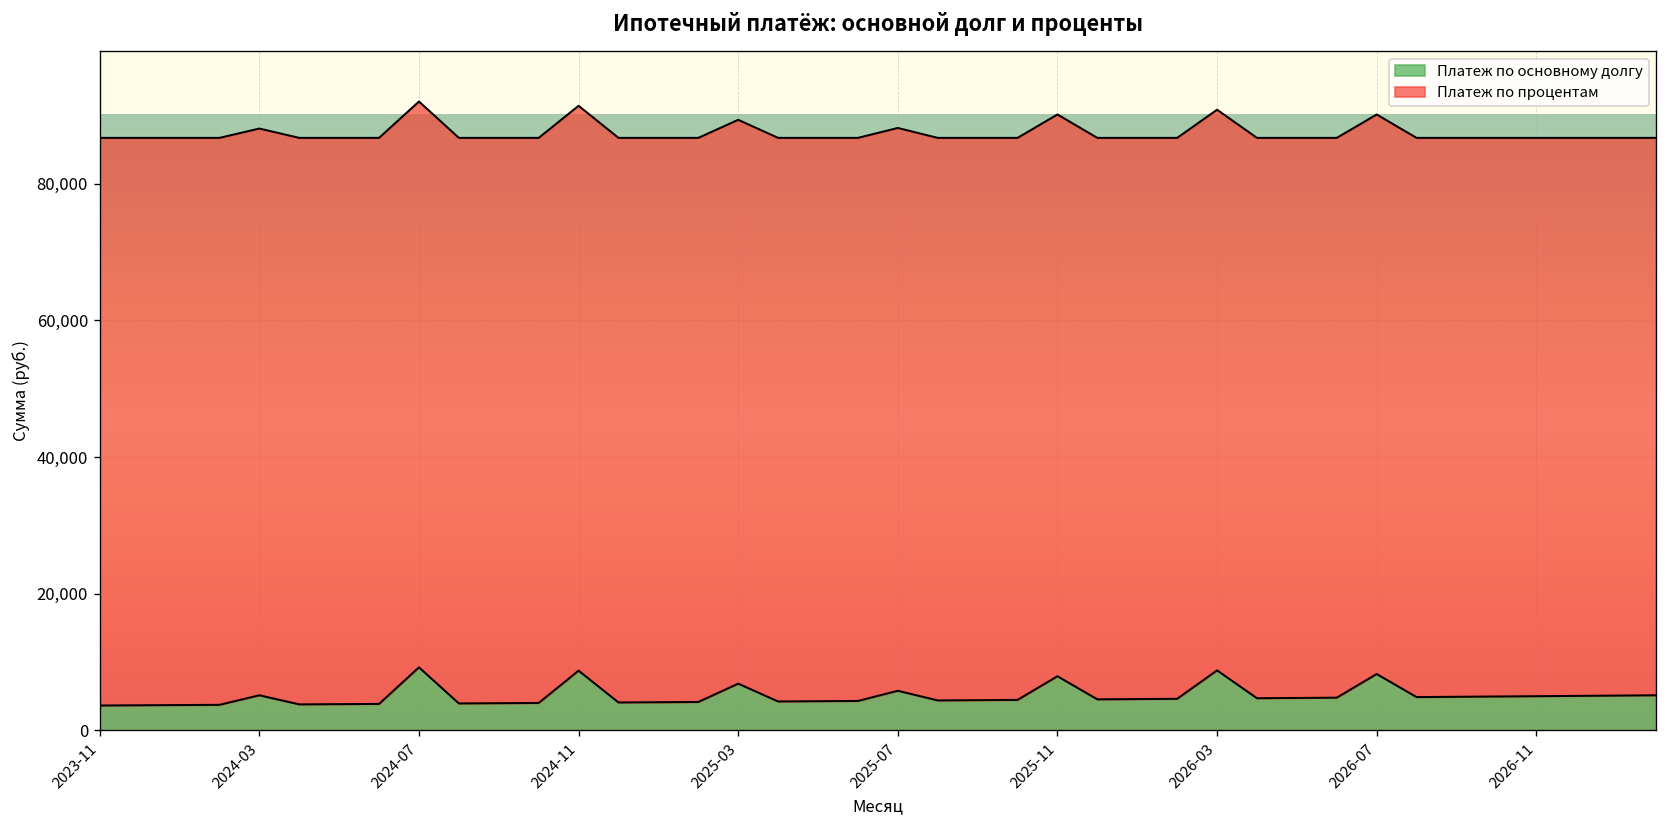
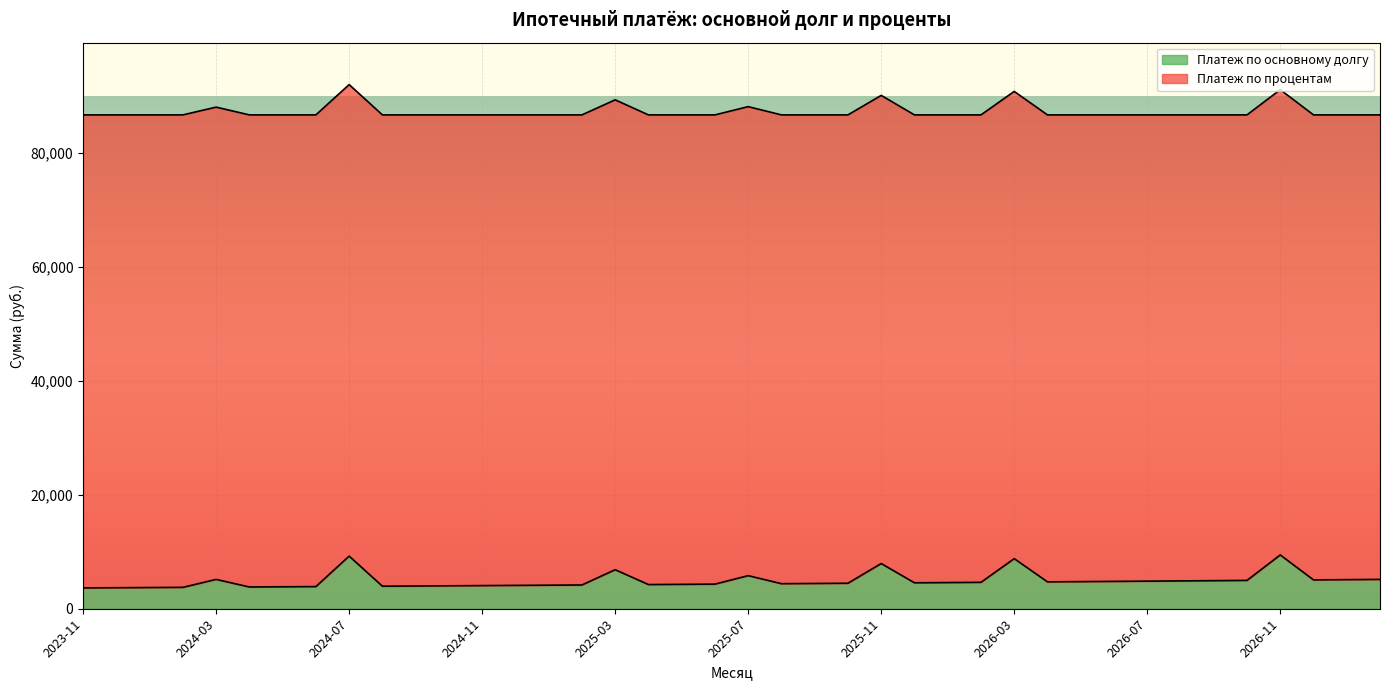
Платеж по основному долгу, 2024-11: 9,000 -> 4,000
Платеж по основному долгу, 2026-07: 8,000 -> 5,000
Платеж по основному долгу, 2026-11: 5,000 -> 9,000
